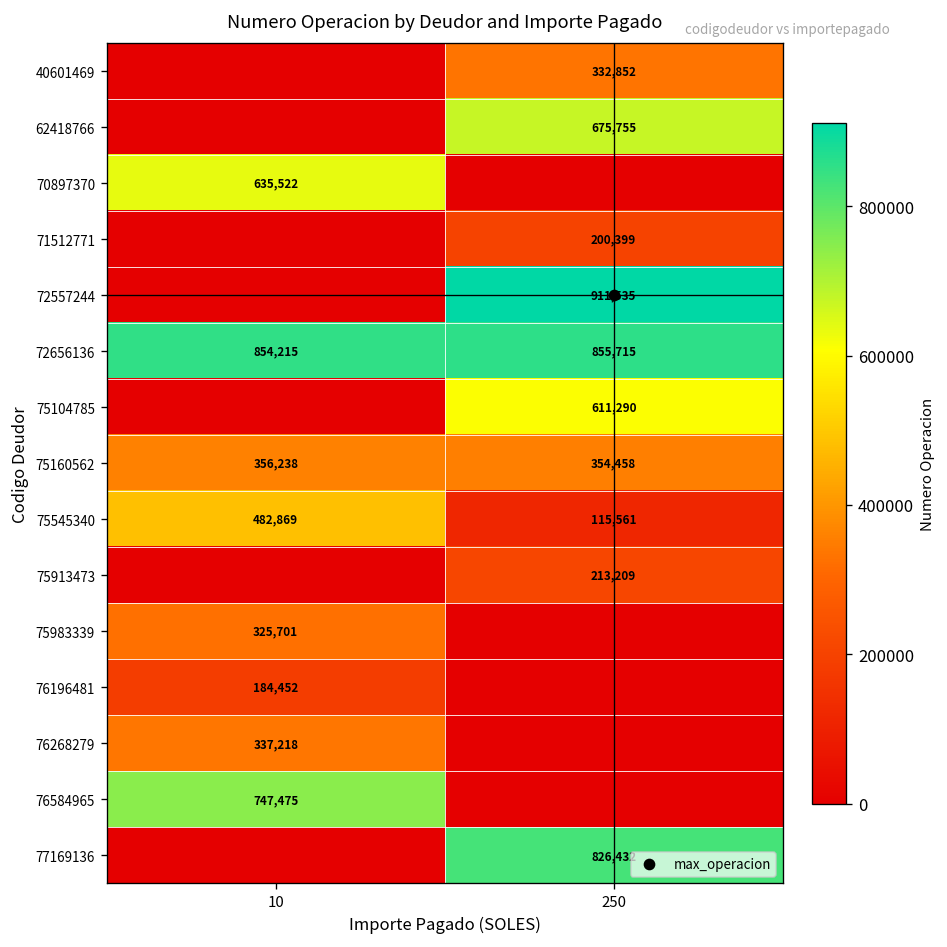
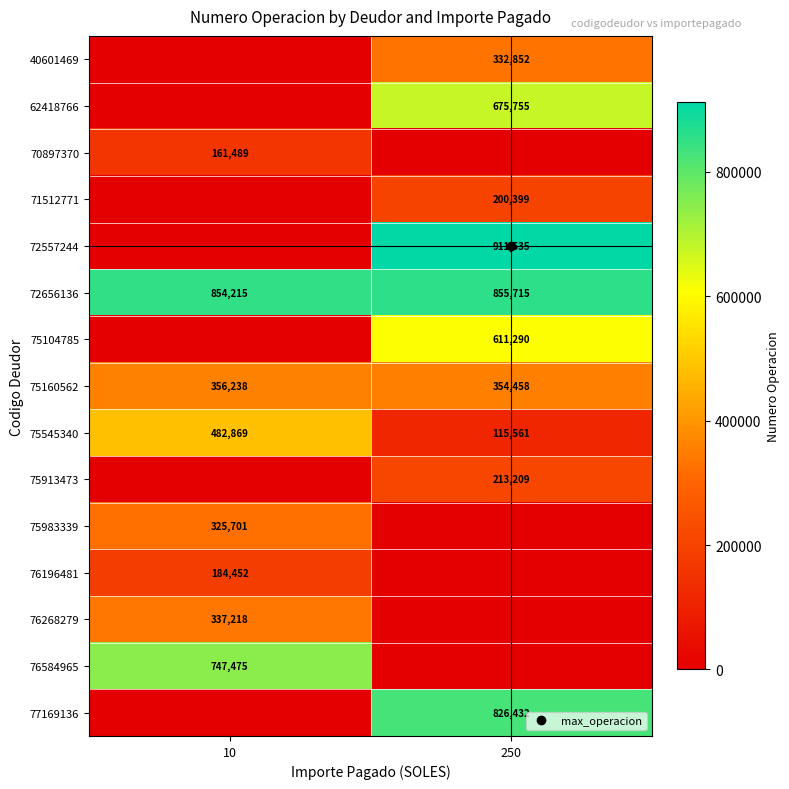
70897370, 10: 635,522 -> 161,489
